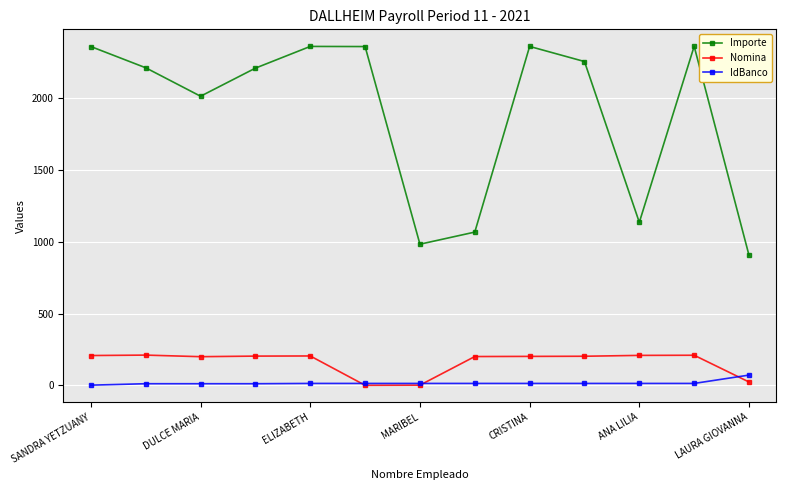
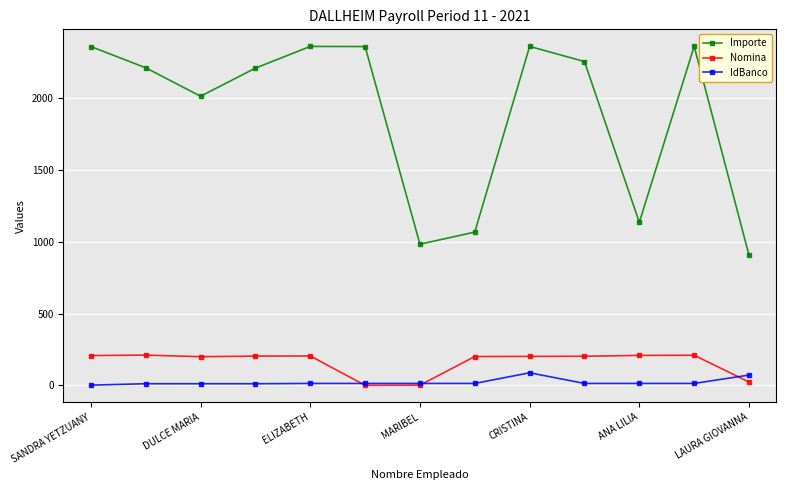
IdBanco, CRISTINA: 10 -> 90
